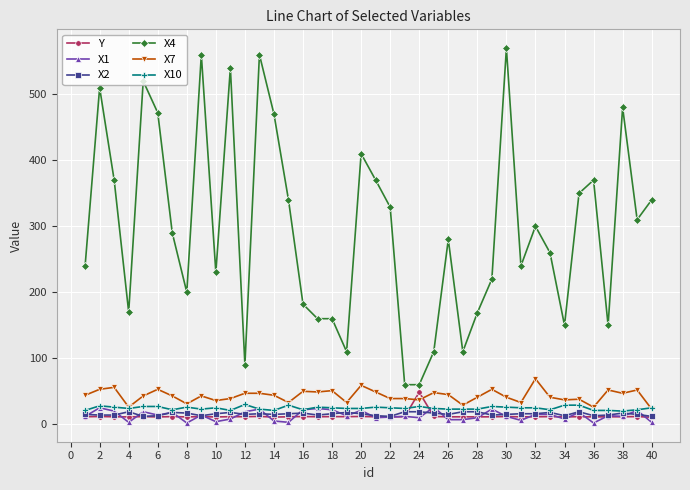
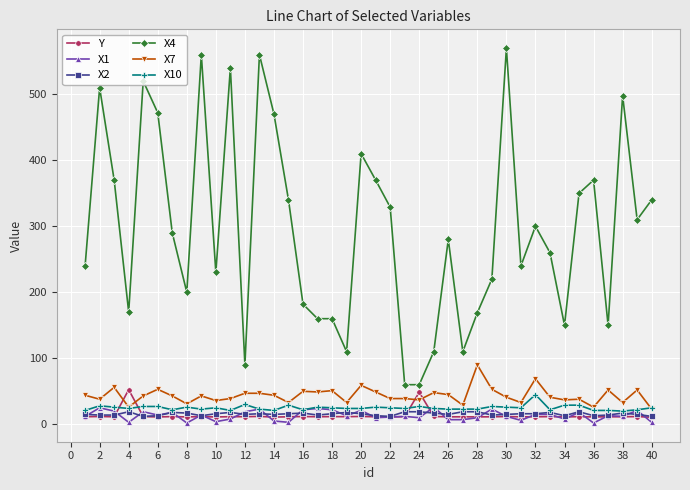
X7, 2: 50 -> 40
Y, 4: 10 -> 50
X7, 28: 40 -> 90
X10, 32: 30 -> 50
X4, 38: 480 -> 500
X7, 38: 50 -> 30
